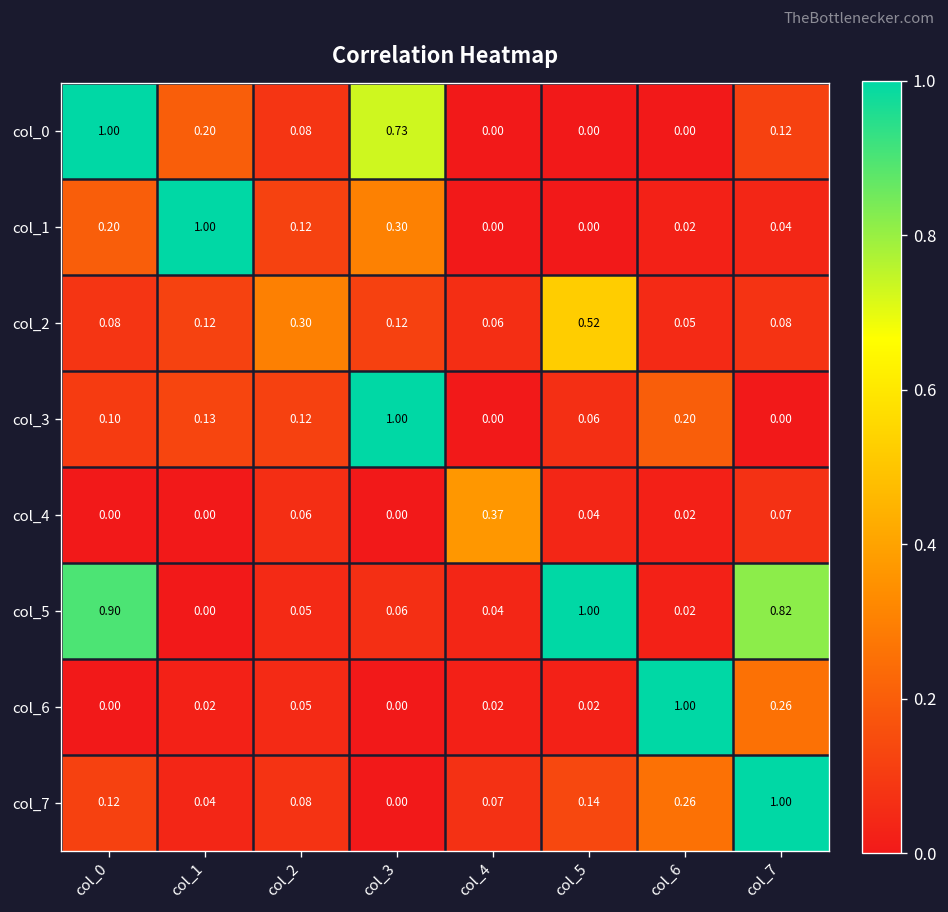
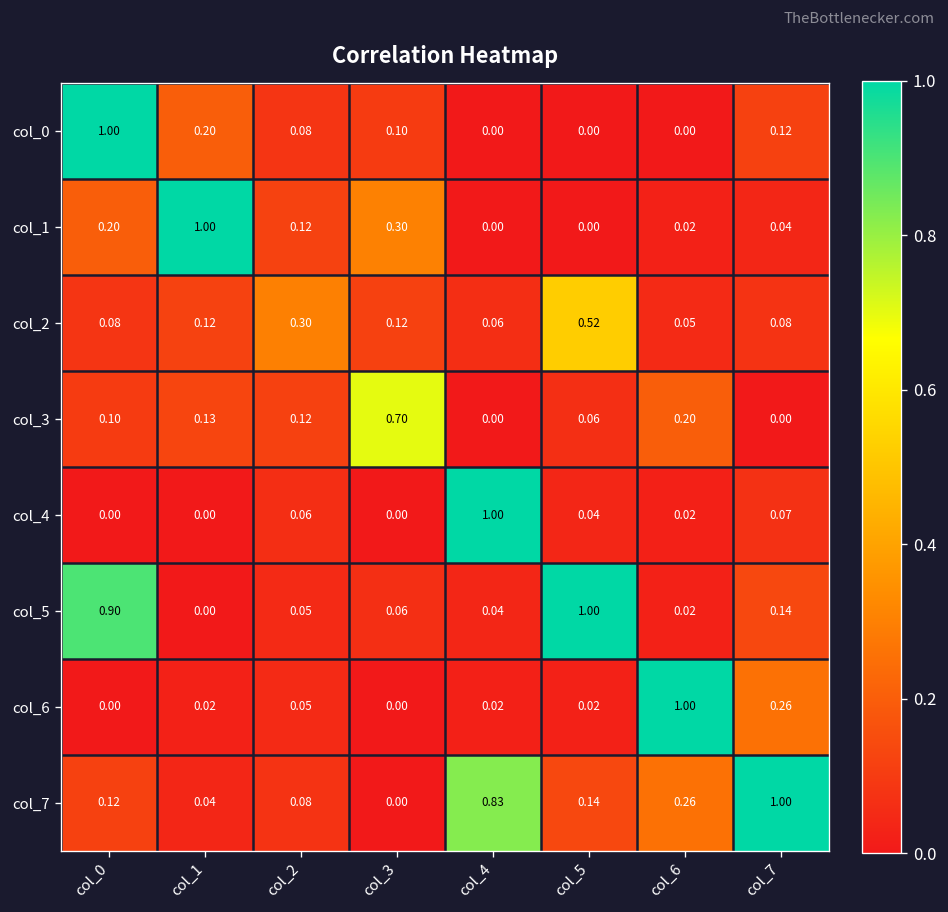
col_0, col_3: 0.73 -> 0.10
col_3, col_3: 1.00 -> 0.70
col_4, col_4: 0.37 -> 1.00
col_5, col_7: 0.82 -> 0.14
col_7, col_4: 0.07 -> 0.83
